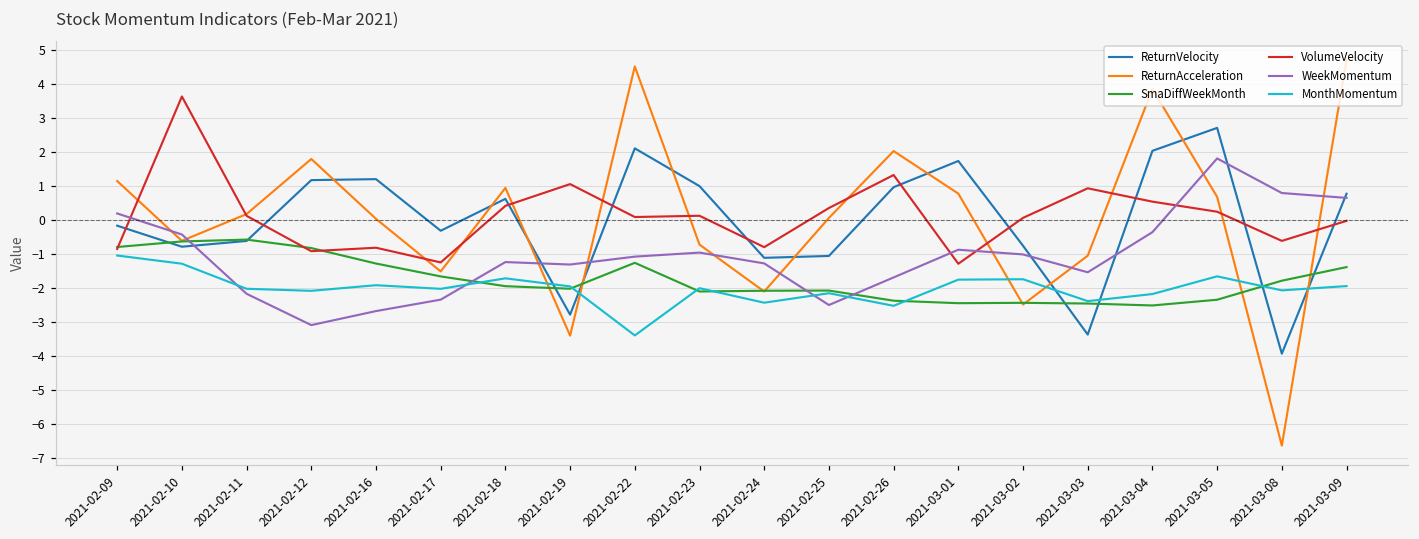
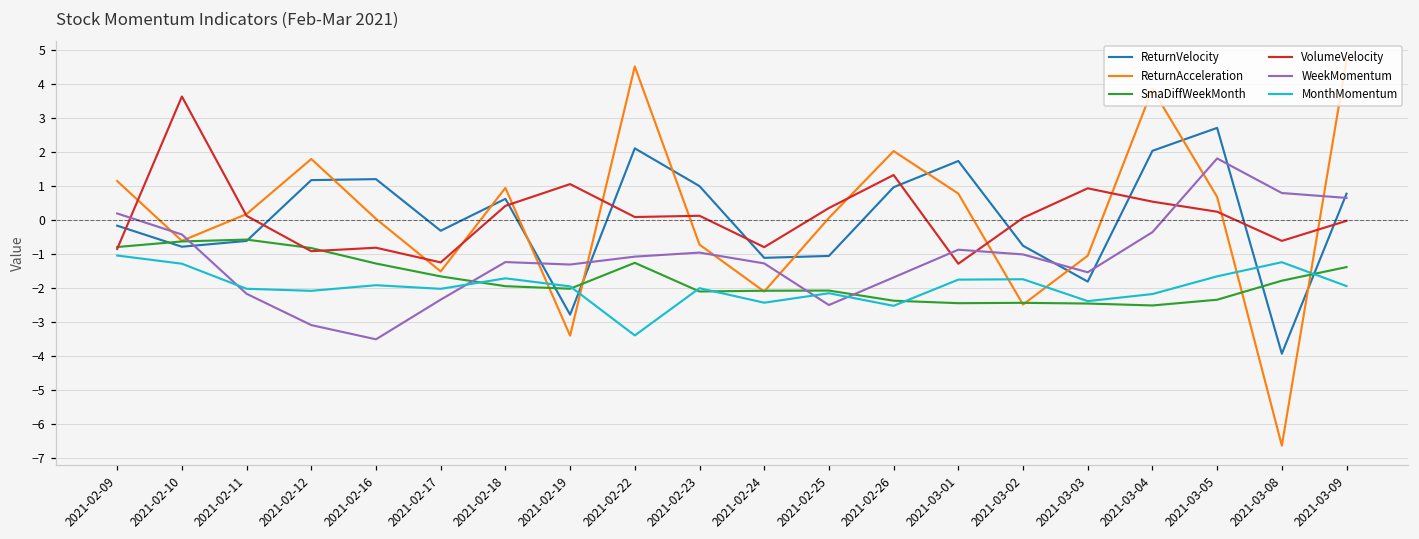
WeekMomentum, 2021-02-16: -2.7 -> -3.5
ReturnVelocity, 2021-03-03: -3.4 -> -1.8
MonthMomentum, 2021-03-08: -2.1 -> -1.2
